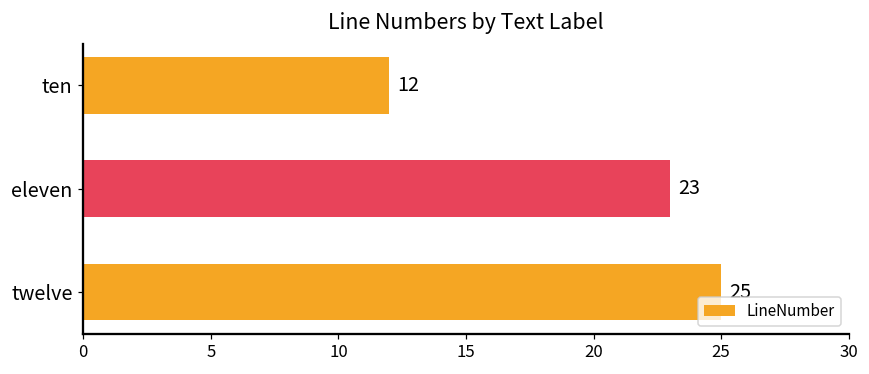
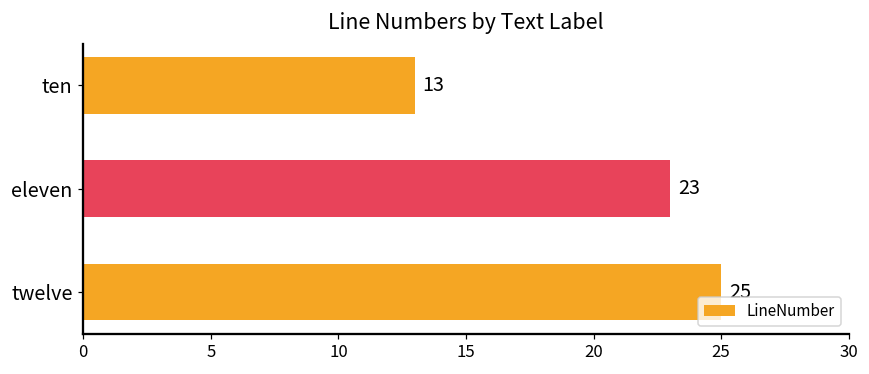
ten: 12 -> 13
